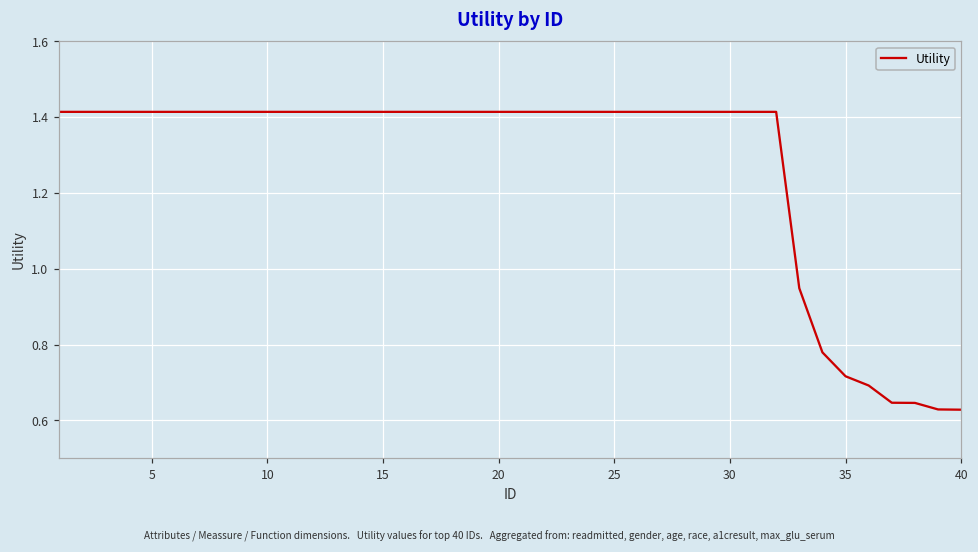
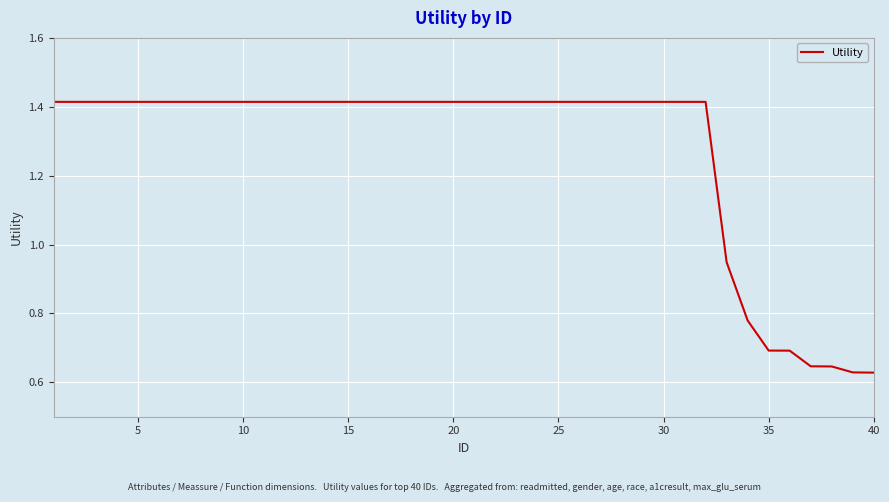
35: 0.72 -> 0.69
